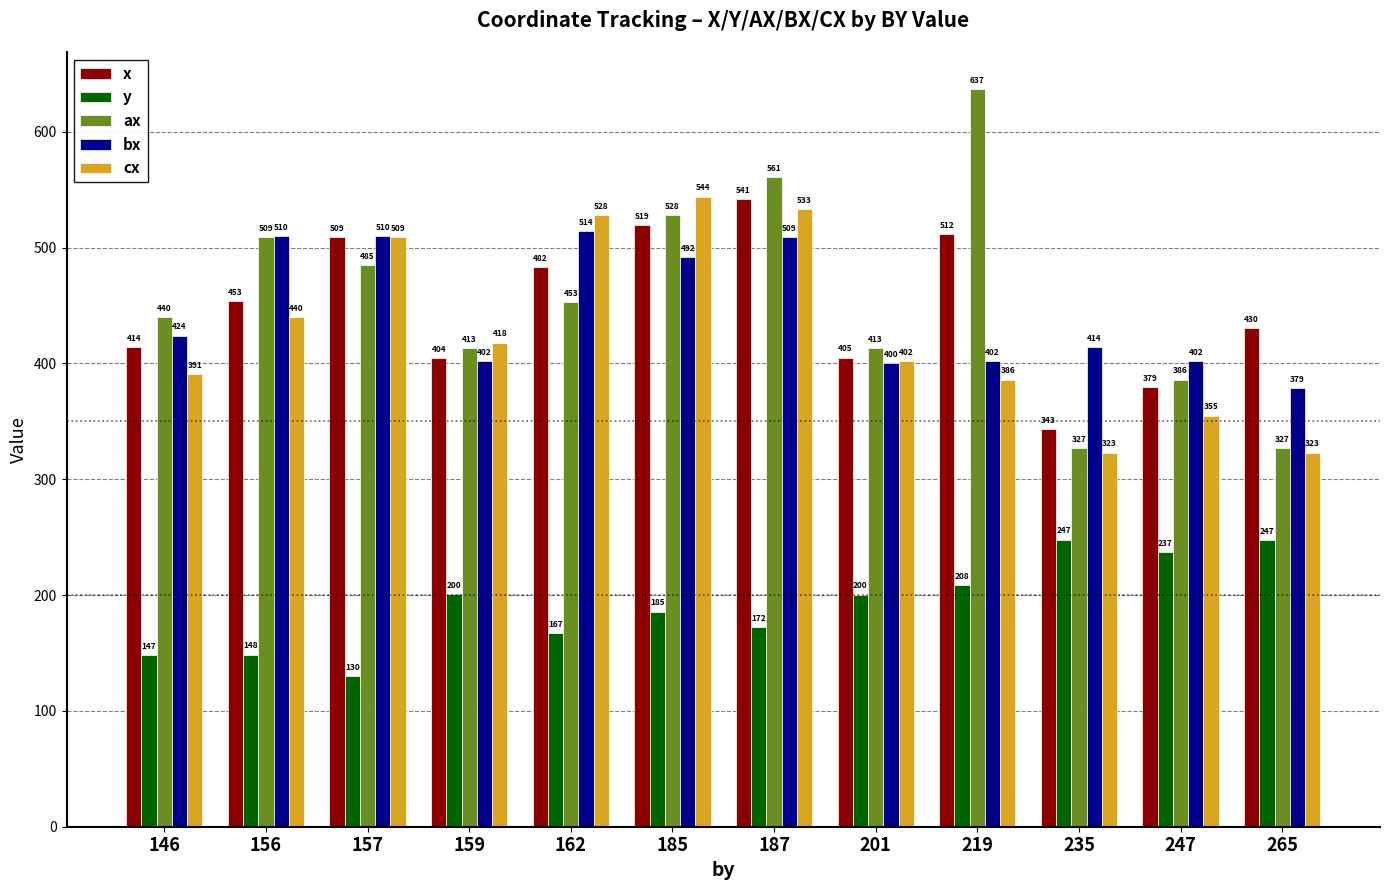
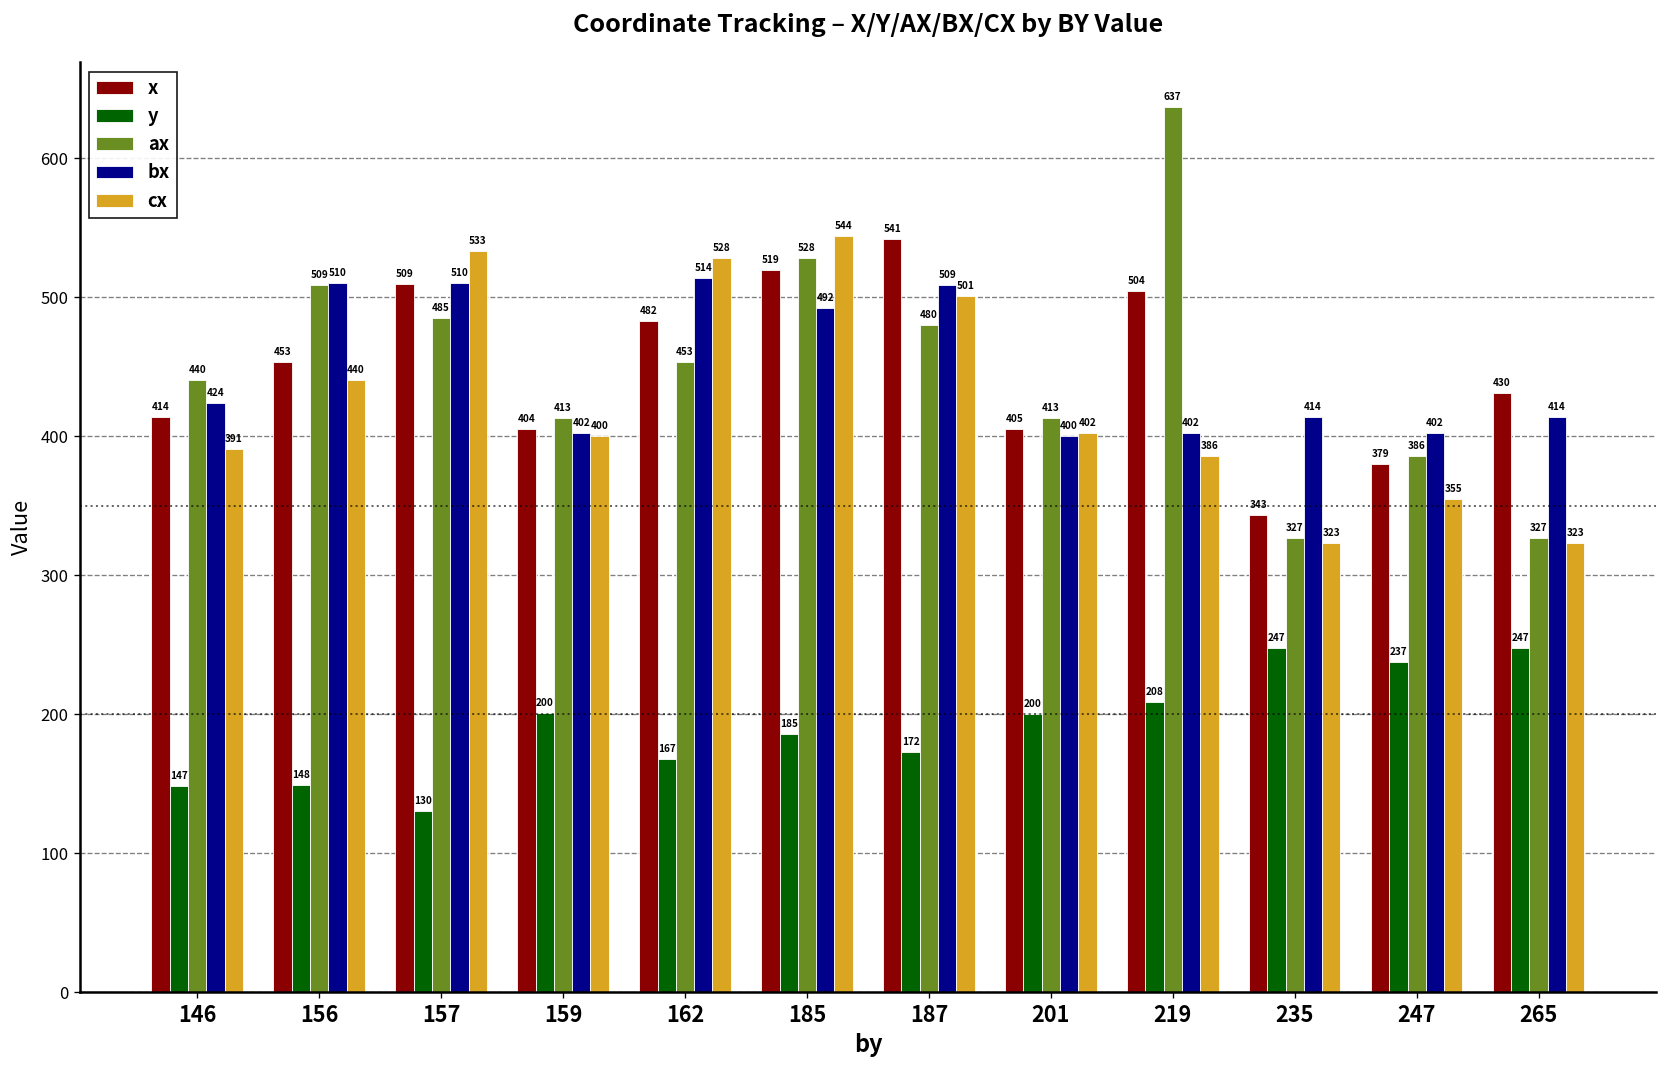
cx, 157: 509 -> 533
cx, 159: 418 -> 400
ax, 187: 561 -> 480
cx, 187: 533 -> 501
x, 219: 512 -> 504
bx, 265: 379 -> 414
